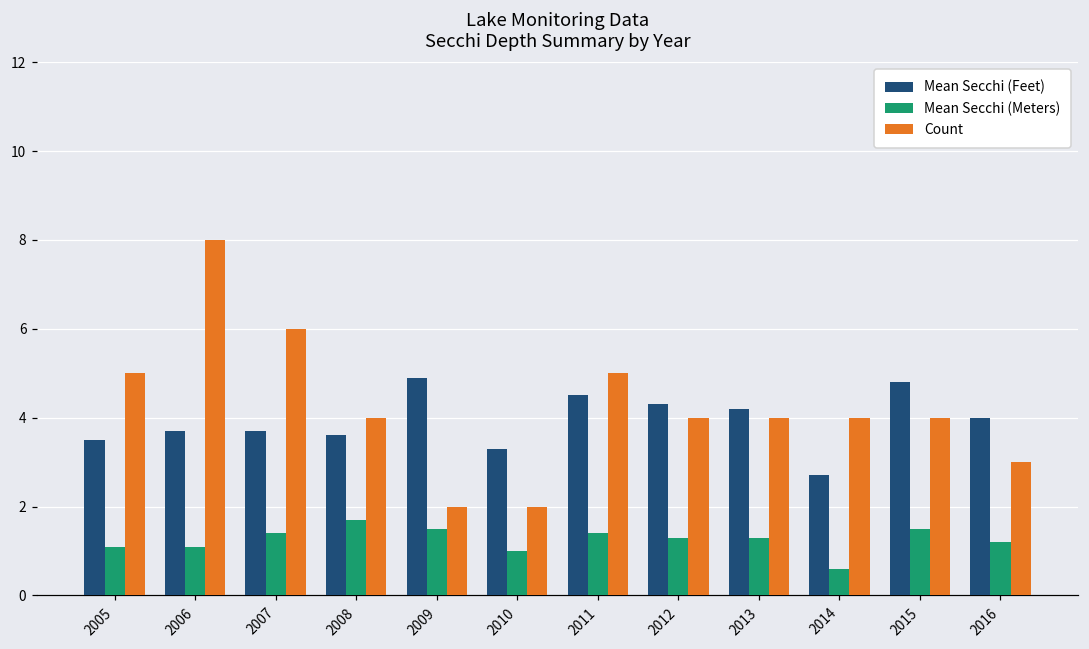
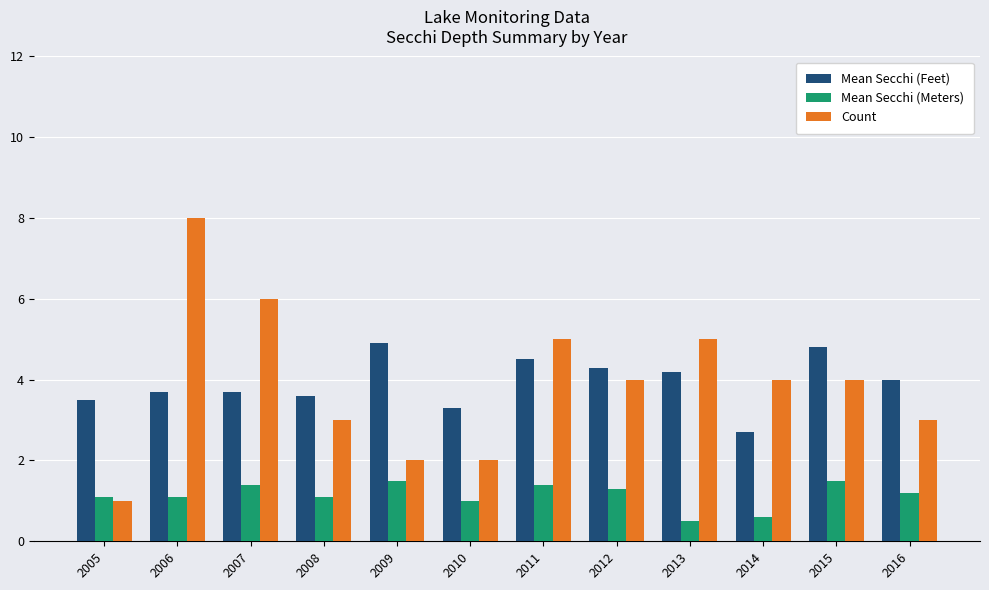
Count, 2005: 5 -> 1
Mean Secchi (Meters), 2008: 1.7 -> 1.1
Count, 2008: 4 -> 3
Mean Secchi (Meters), 2013: 1.3 -> 0.5
Count, 2013: 4 -> 5
